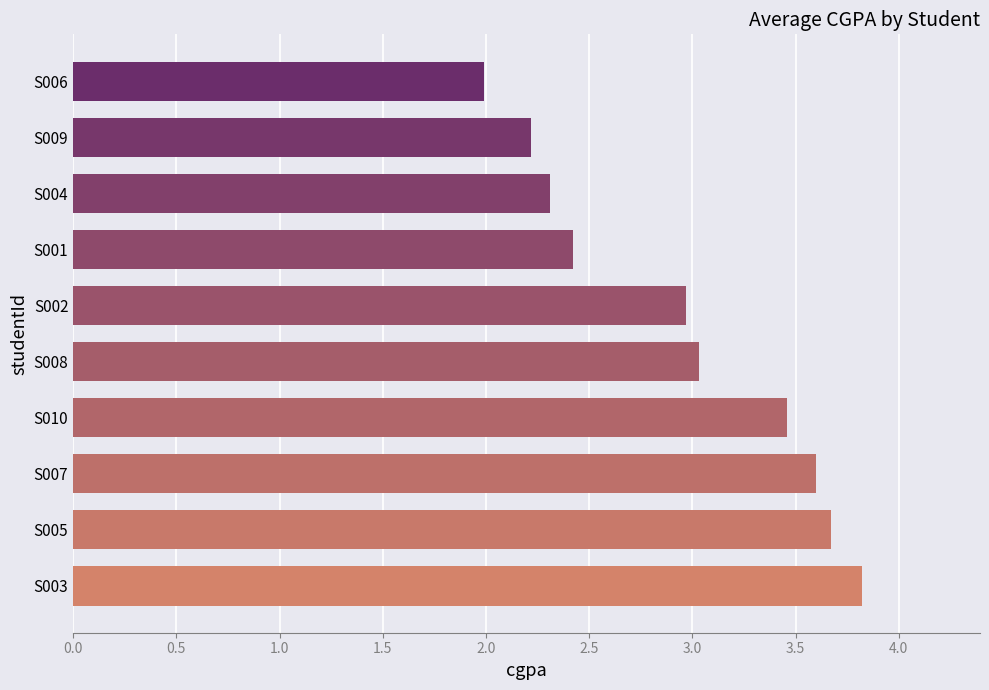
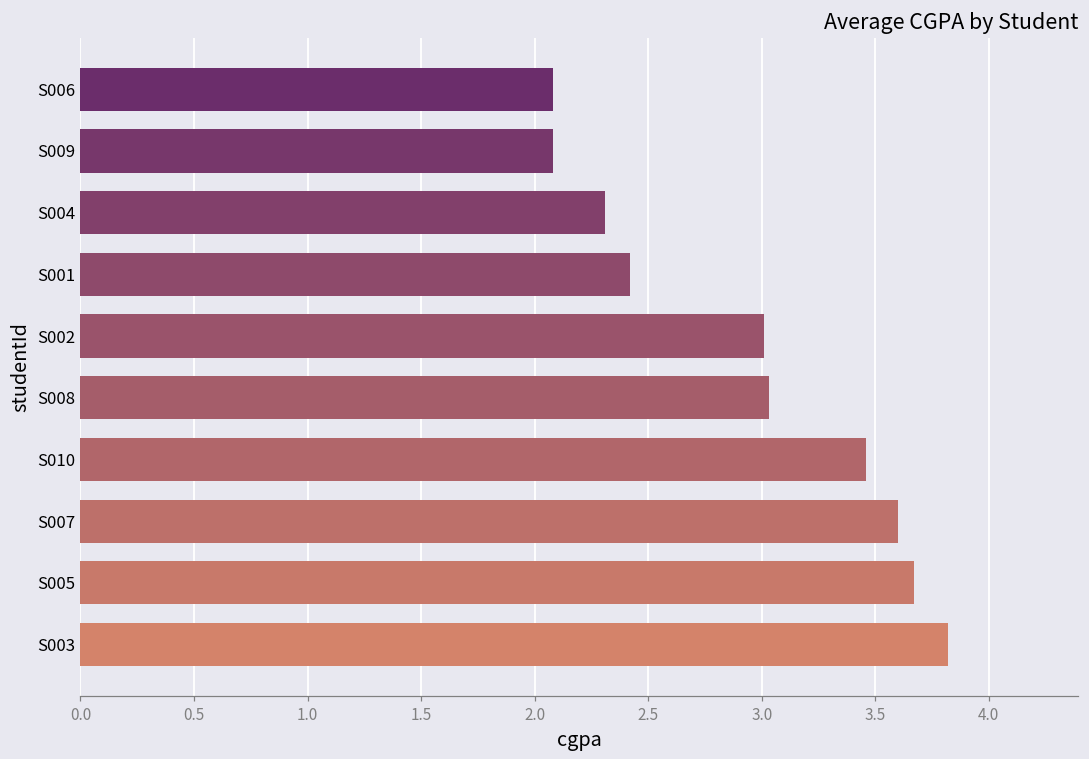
S006: 1.99 -> 2.08
S009: 2.22 -> 2.08
S002: 2.97 -> 3.01
